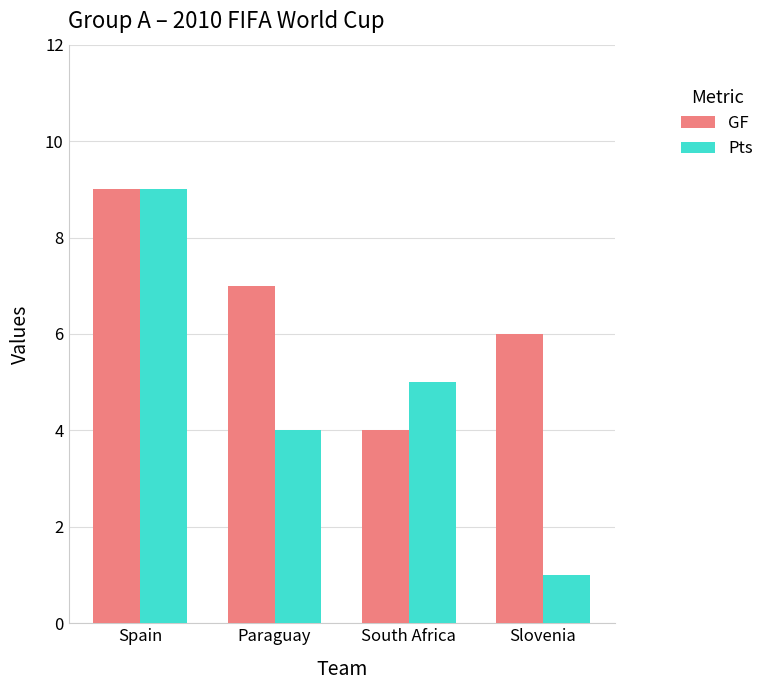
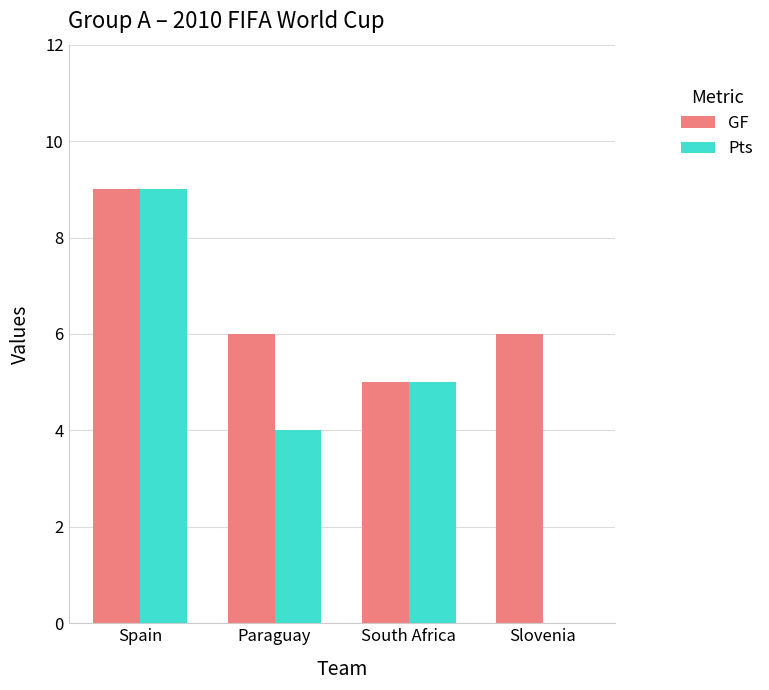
GF, Paraguay: 7 -> 6
GF, South Africa: 4 -> 5
Pts, Slovenia: 1 -> 0
